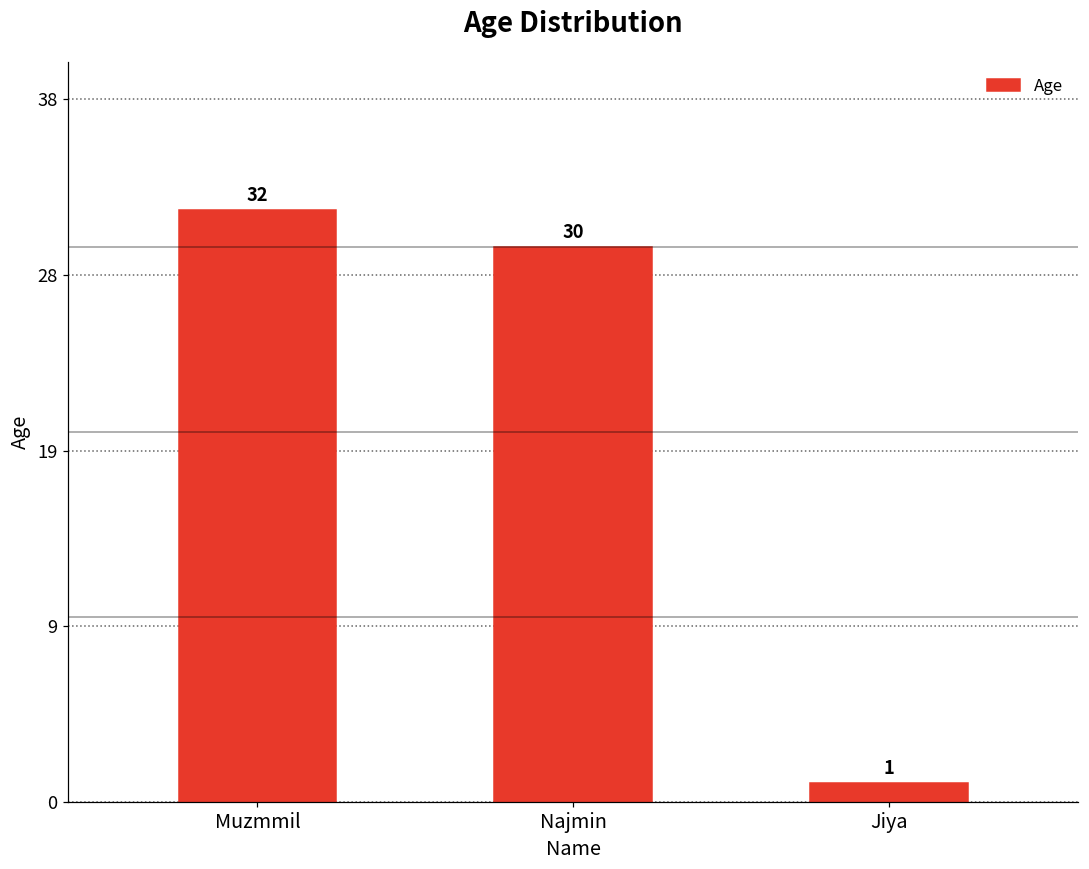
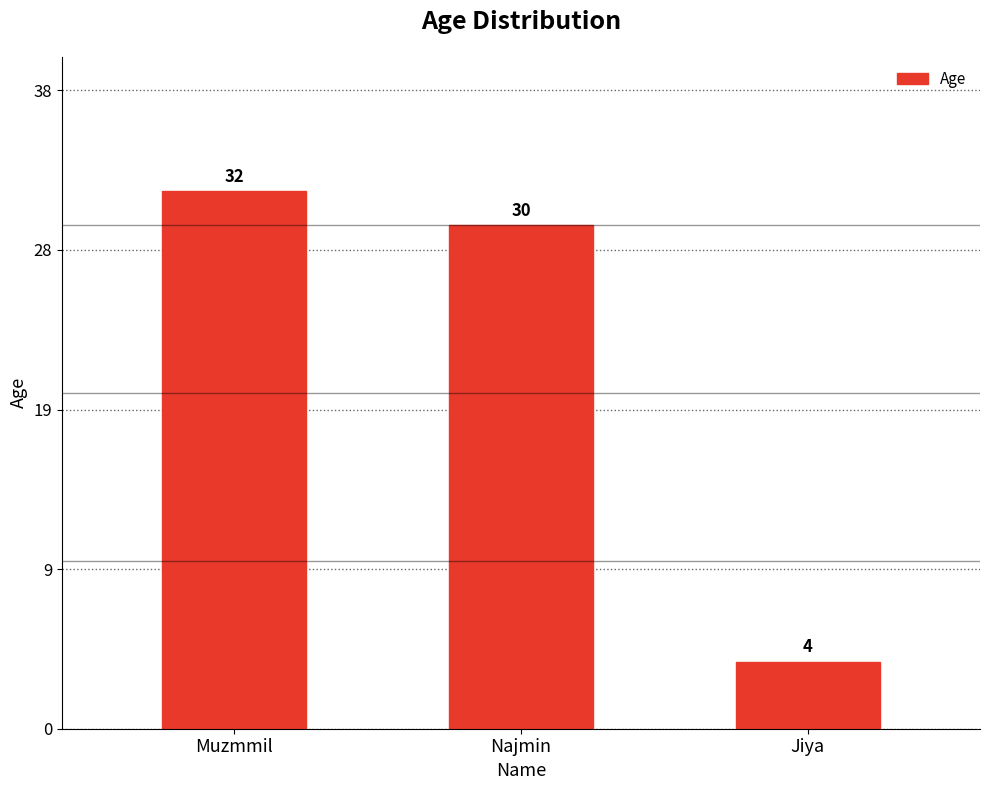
Jiya: 1 -> 4
